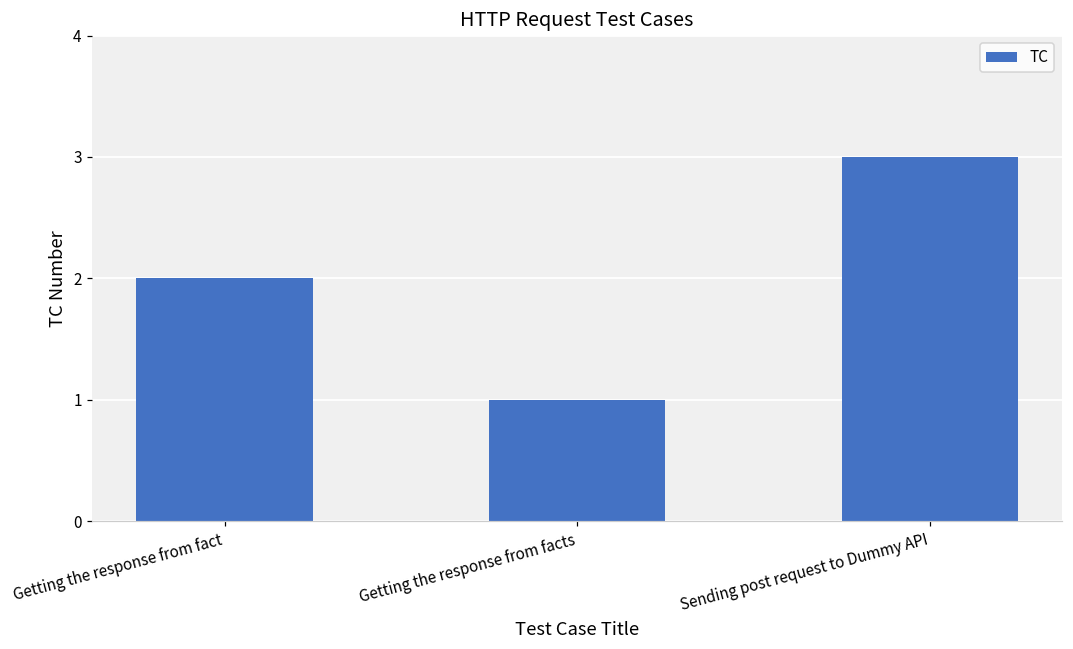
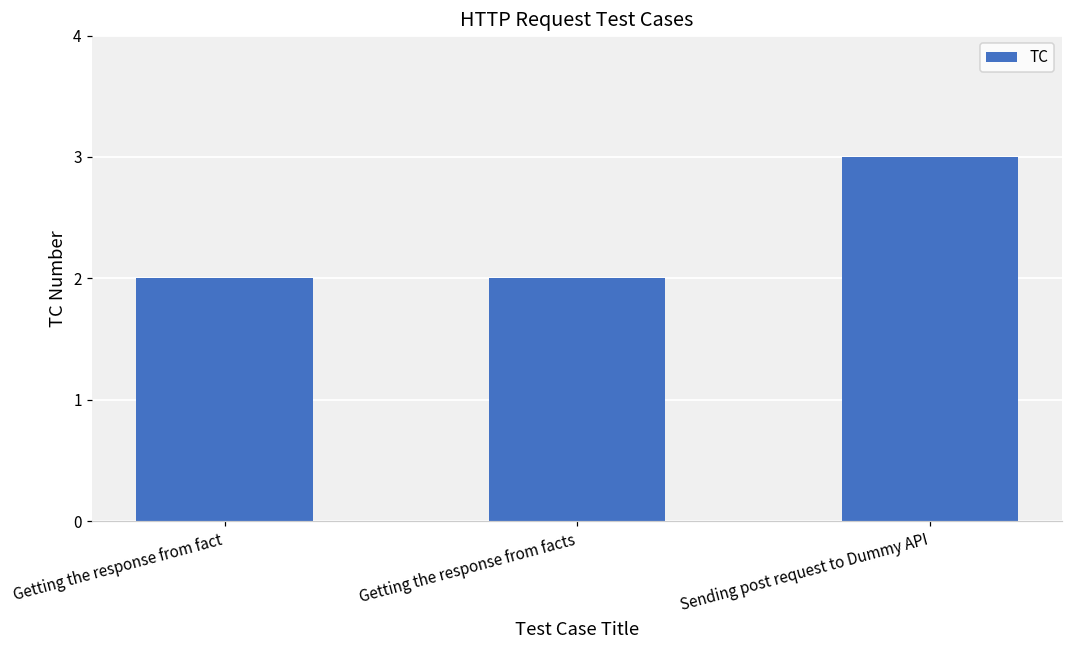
Getting the response from facts: 1 -> 2
